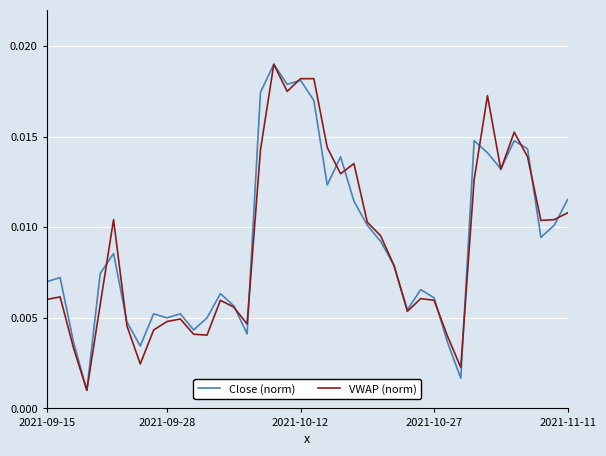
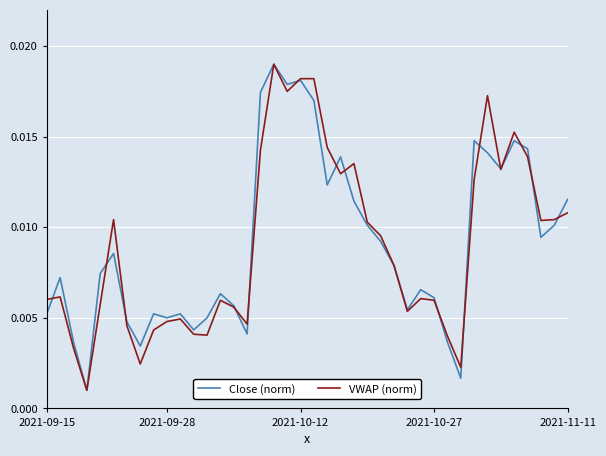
Close (norm), 2021-09-15: 0.0070 -> 0.0052
